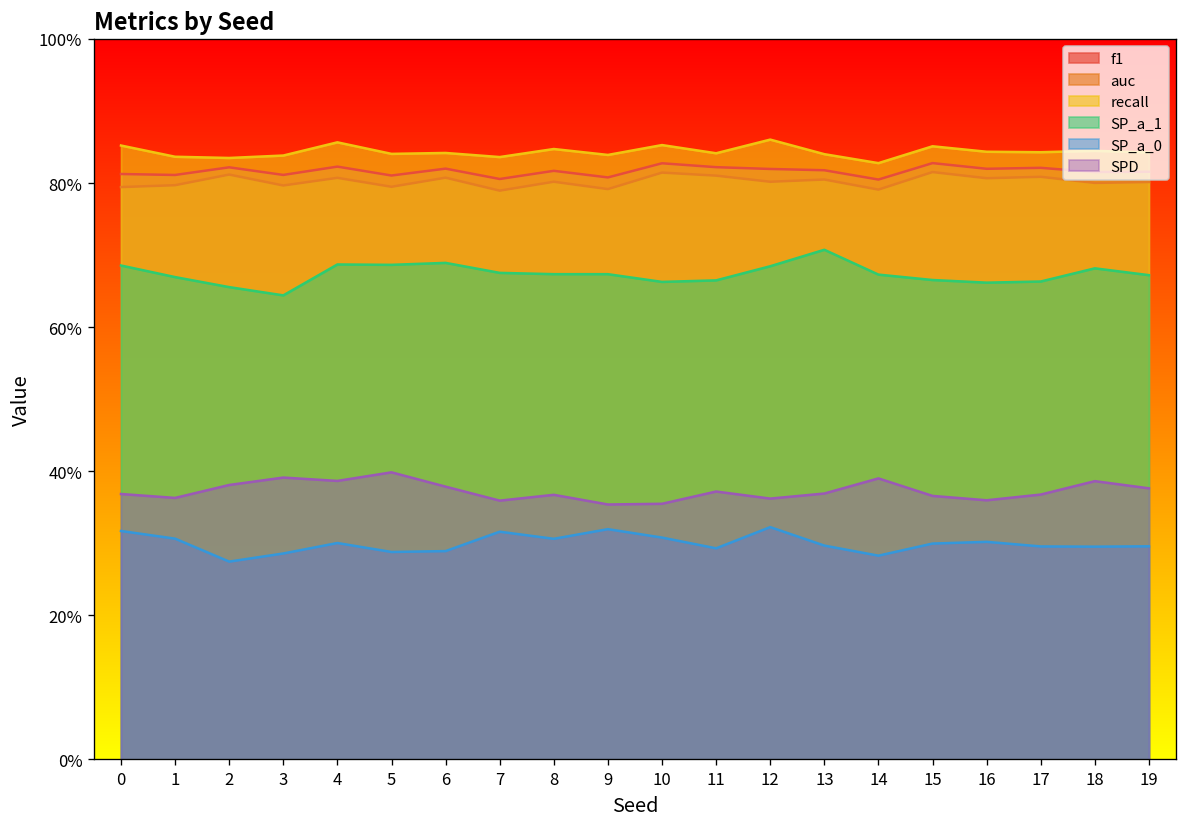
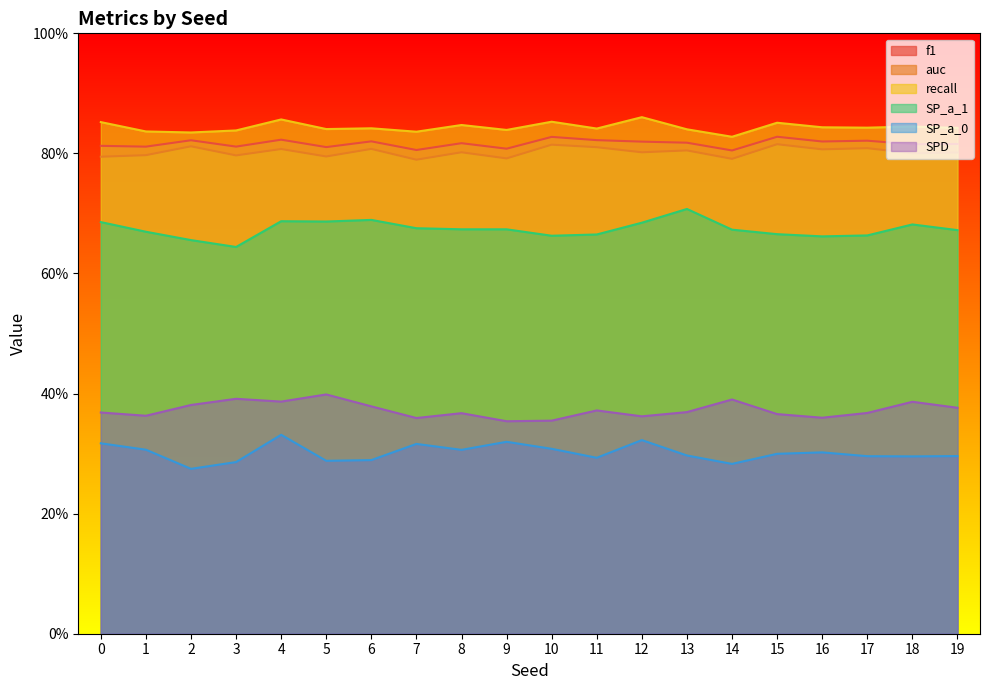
SP_a_0, 4: 30% -> 33%
